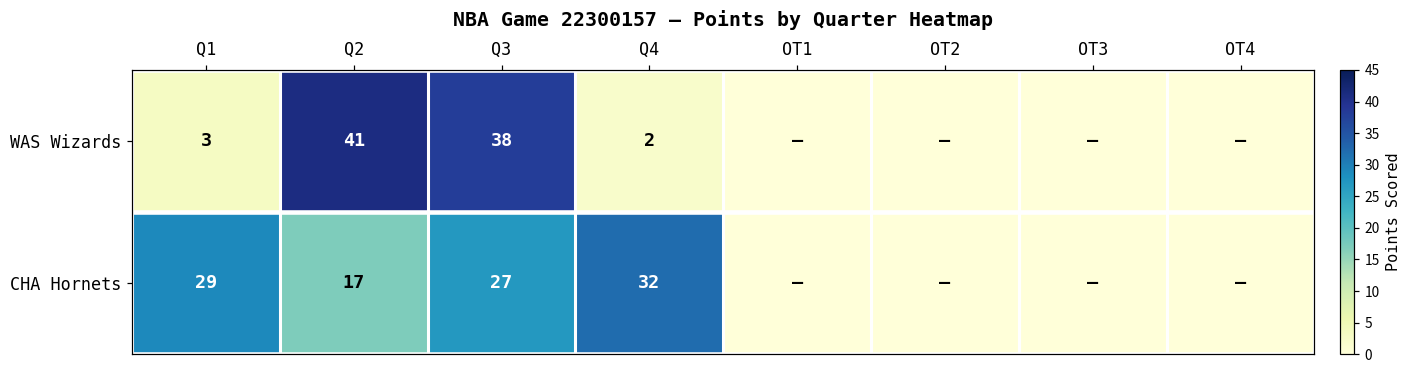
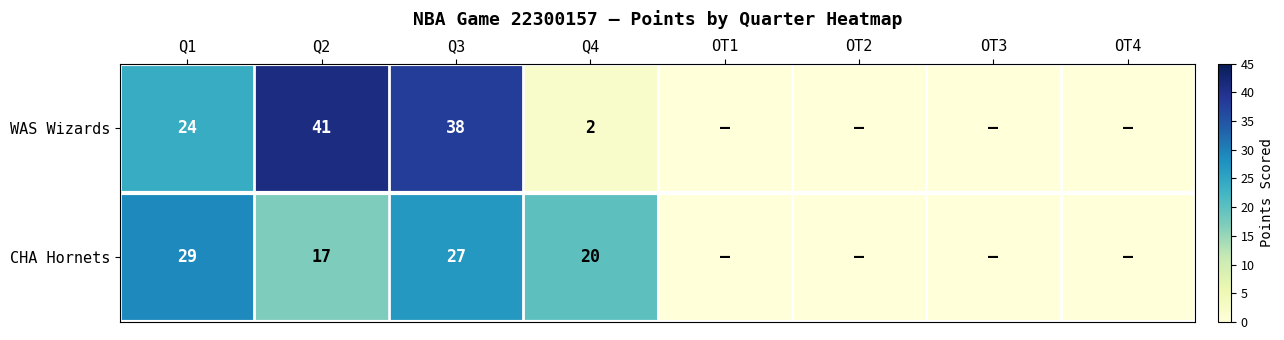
WAS Wizards, Q1: 3 -> 24
CHA Hornets, Q4: 32 -> 20
